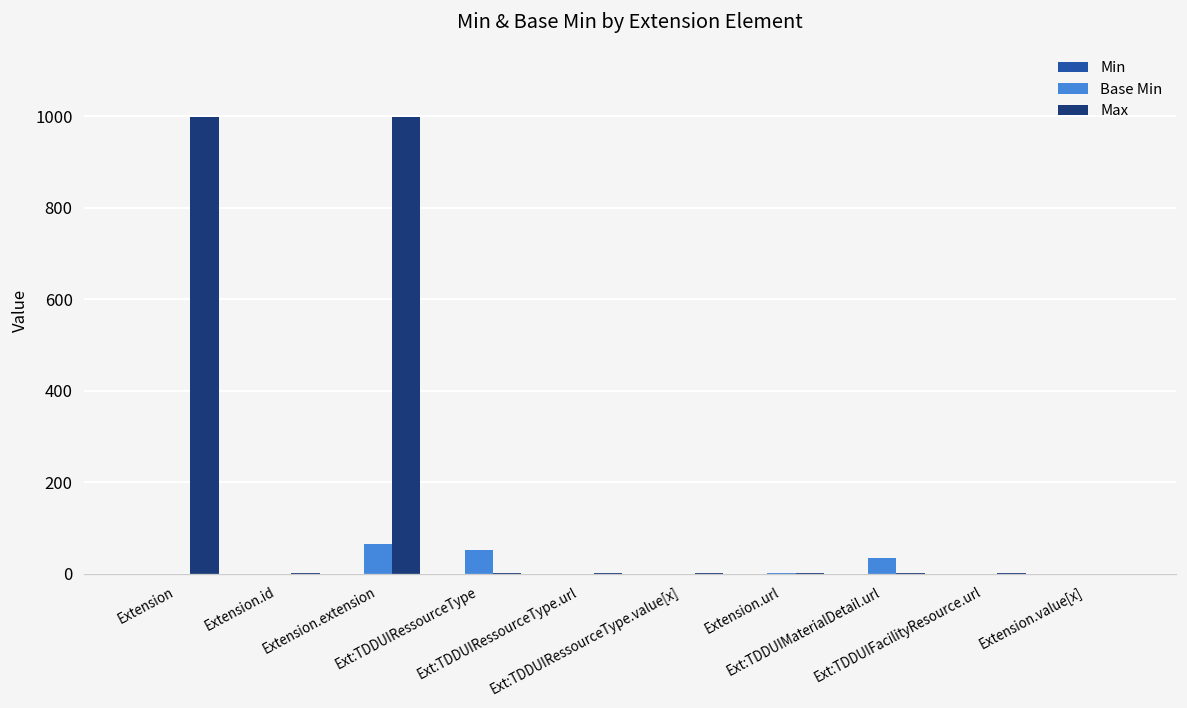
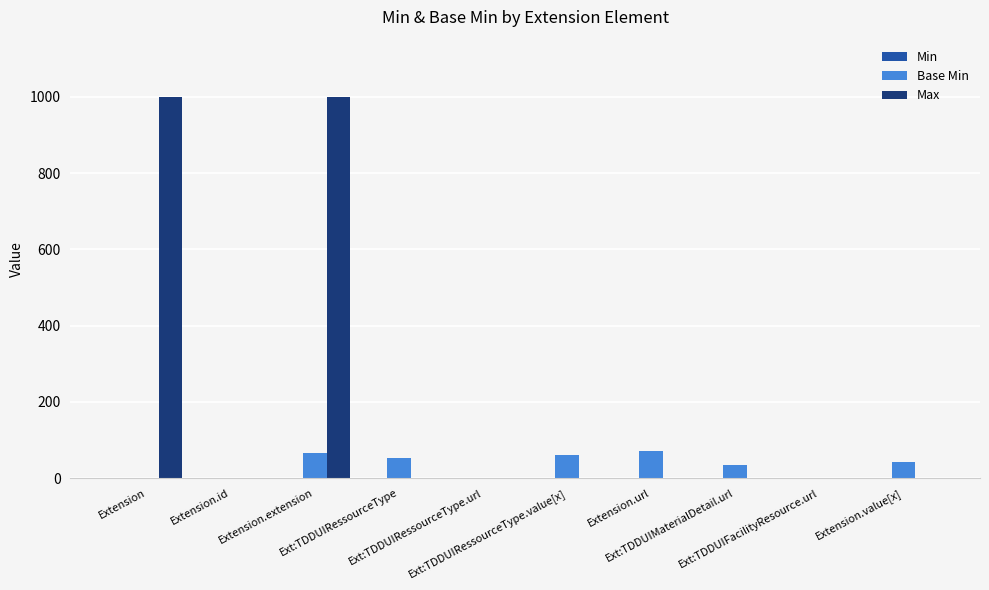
Base Min, Ext:TDDUIRessourceType.value[x]: 0 -> 60
Base Min, Extension.url: 0 -> 70
Base Min, Extension.value[x]: 0 -> 40
